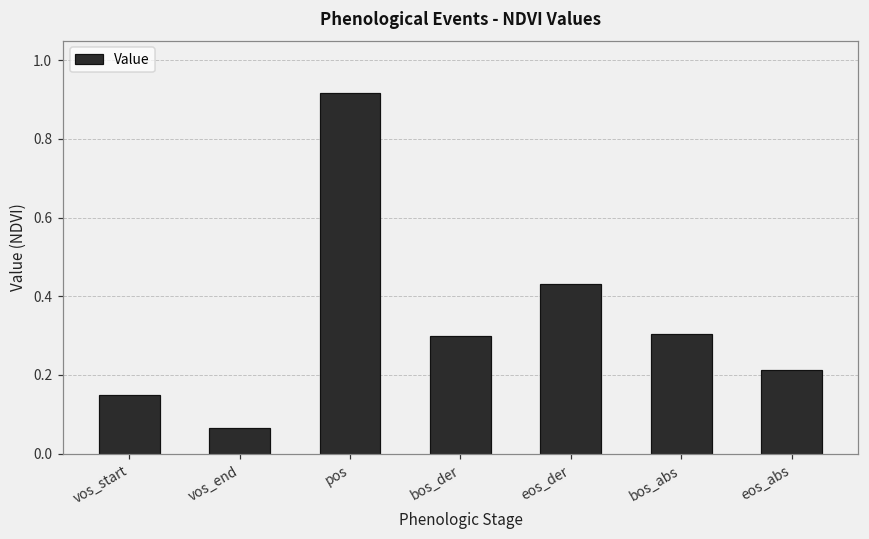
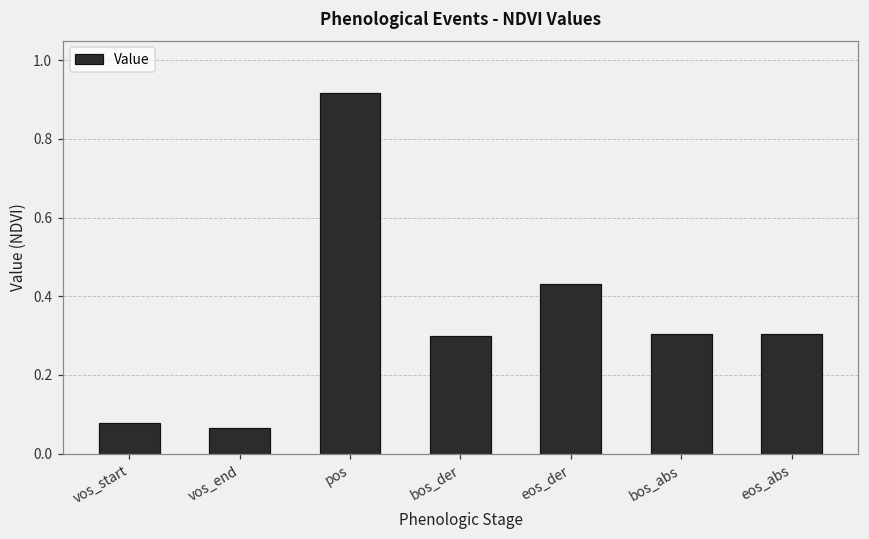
vos_start: 0.15 -> 0.08
eos_abs: 0.21 -> 0.30
